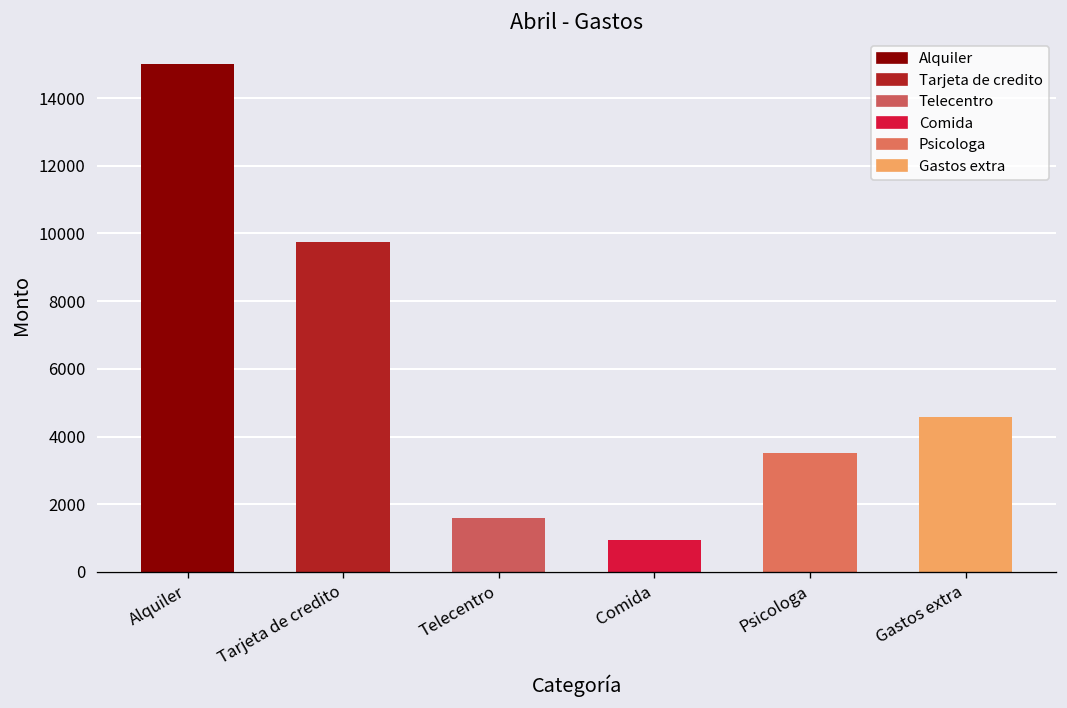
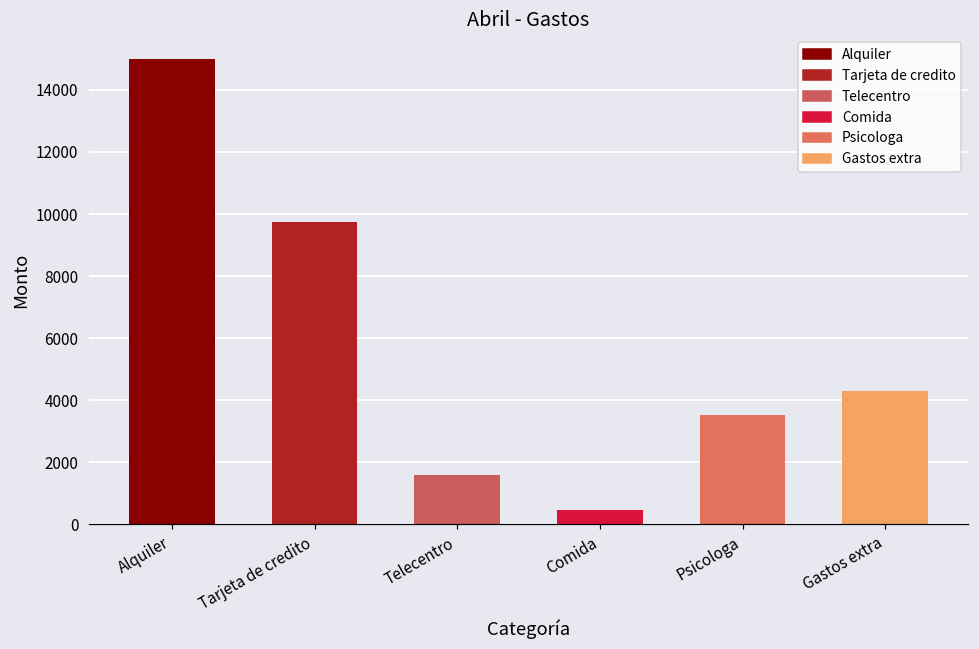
Comida: 900 -> 500
Gastos extra: 4600 -> 4300
